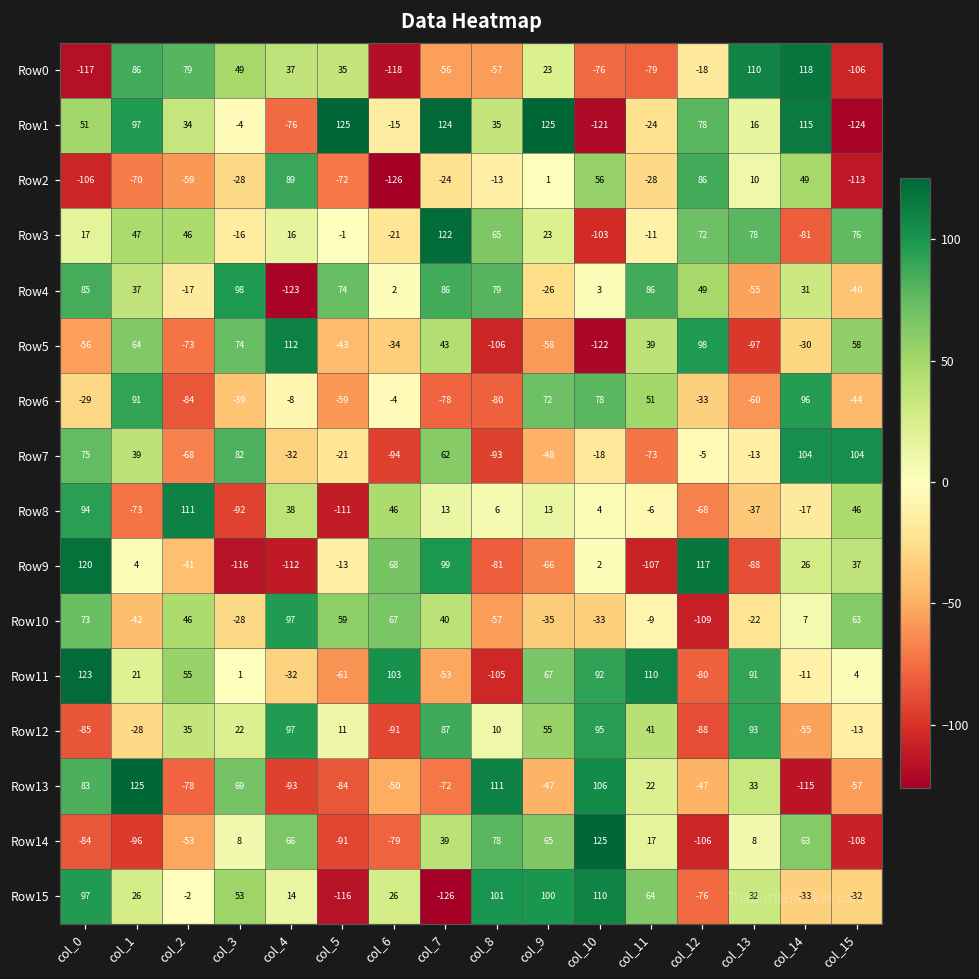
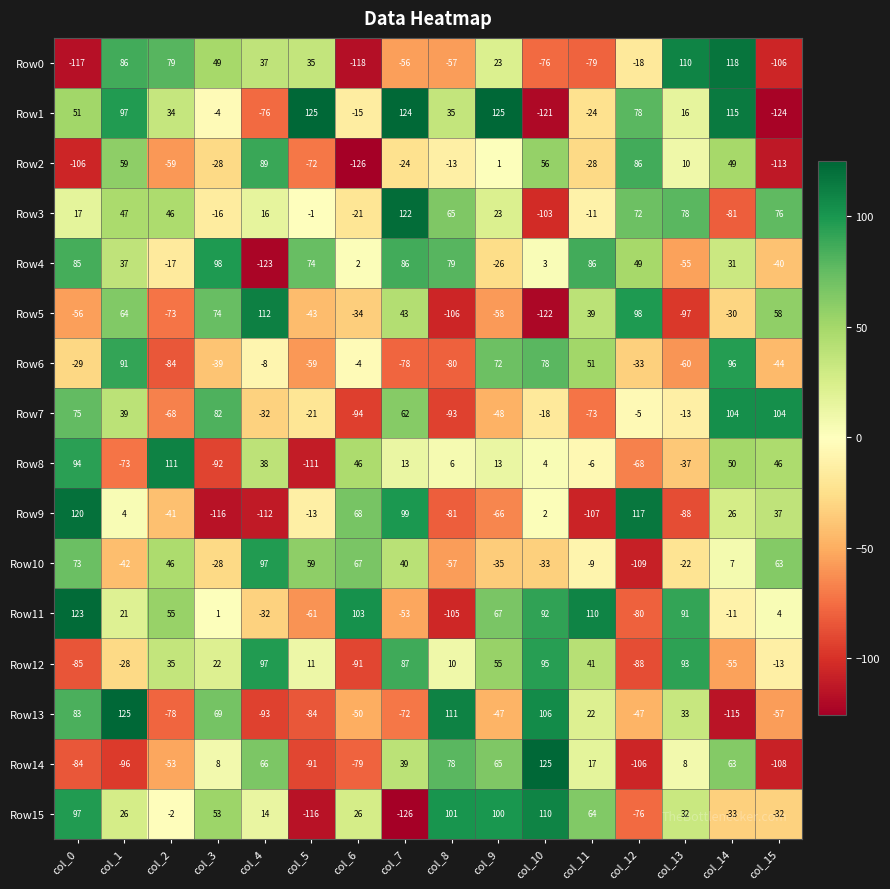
Row2, col_1: -70 -> 59
Row8, col_14: -17 -> 50
